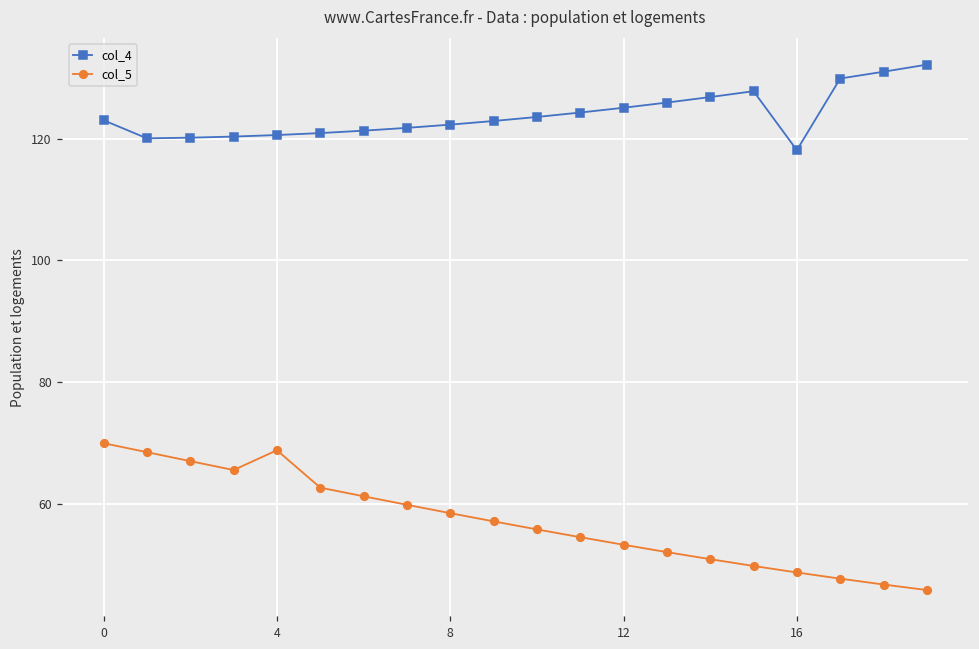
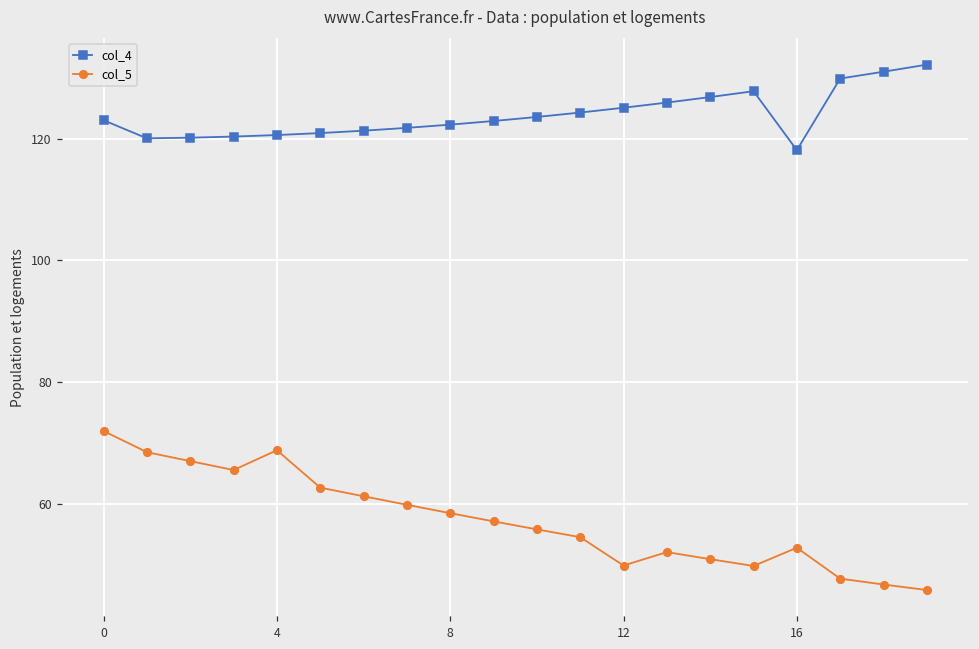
col_5, 0: 70 -> 72
col_5, 12: 53 -> 50
col_5, 16: 49 -> 53
